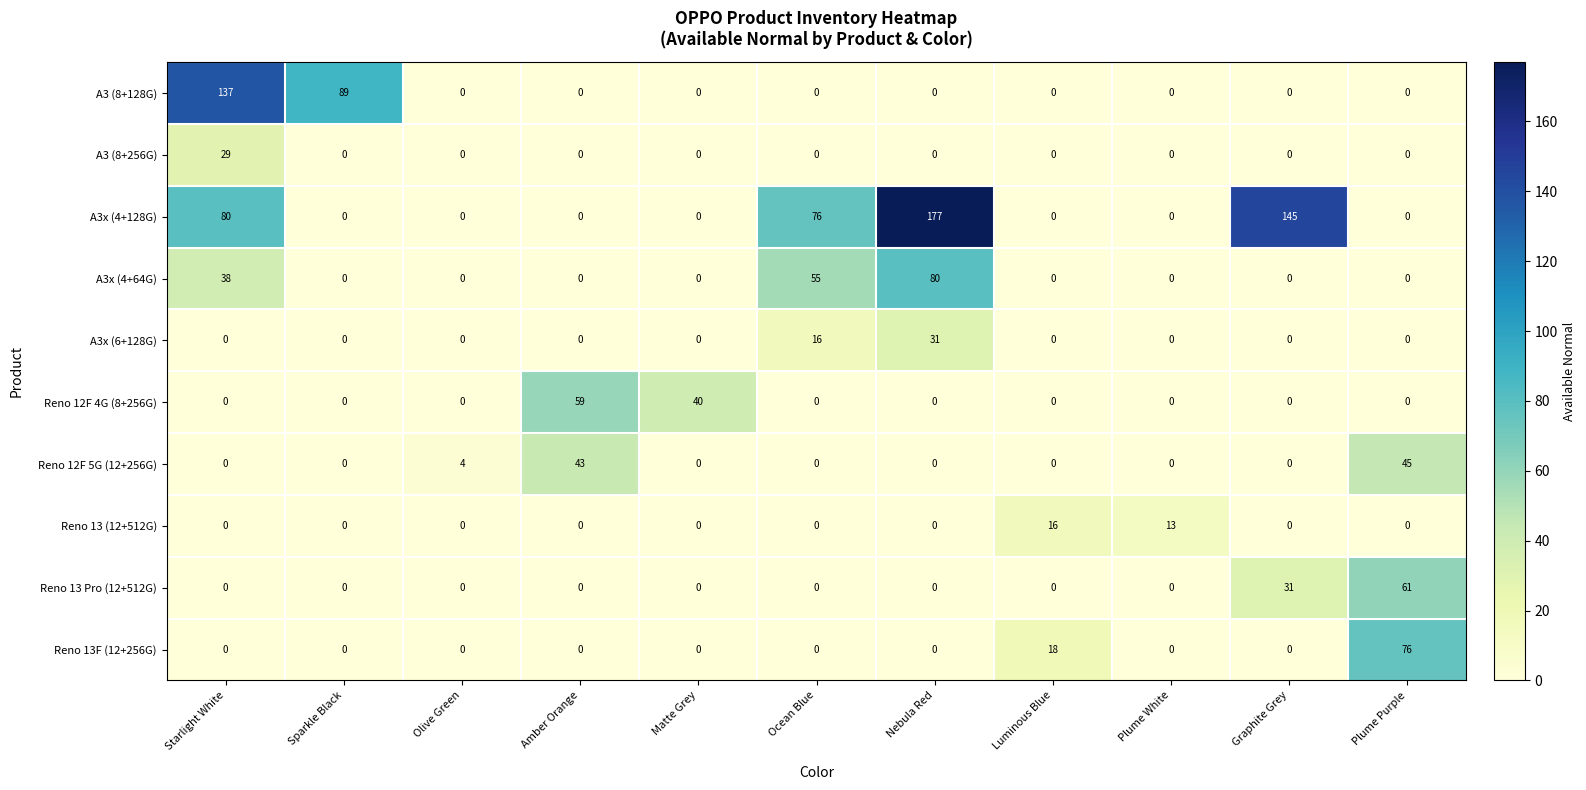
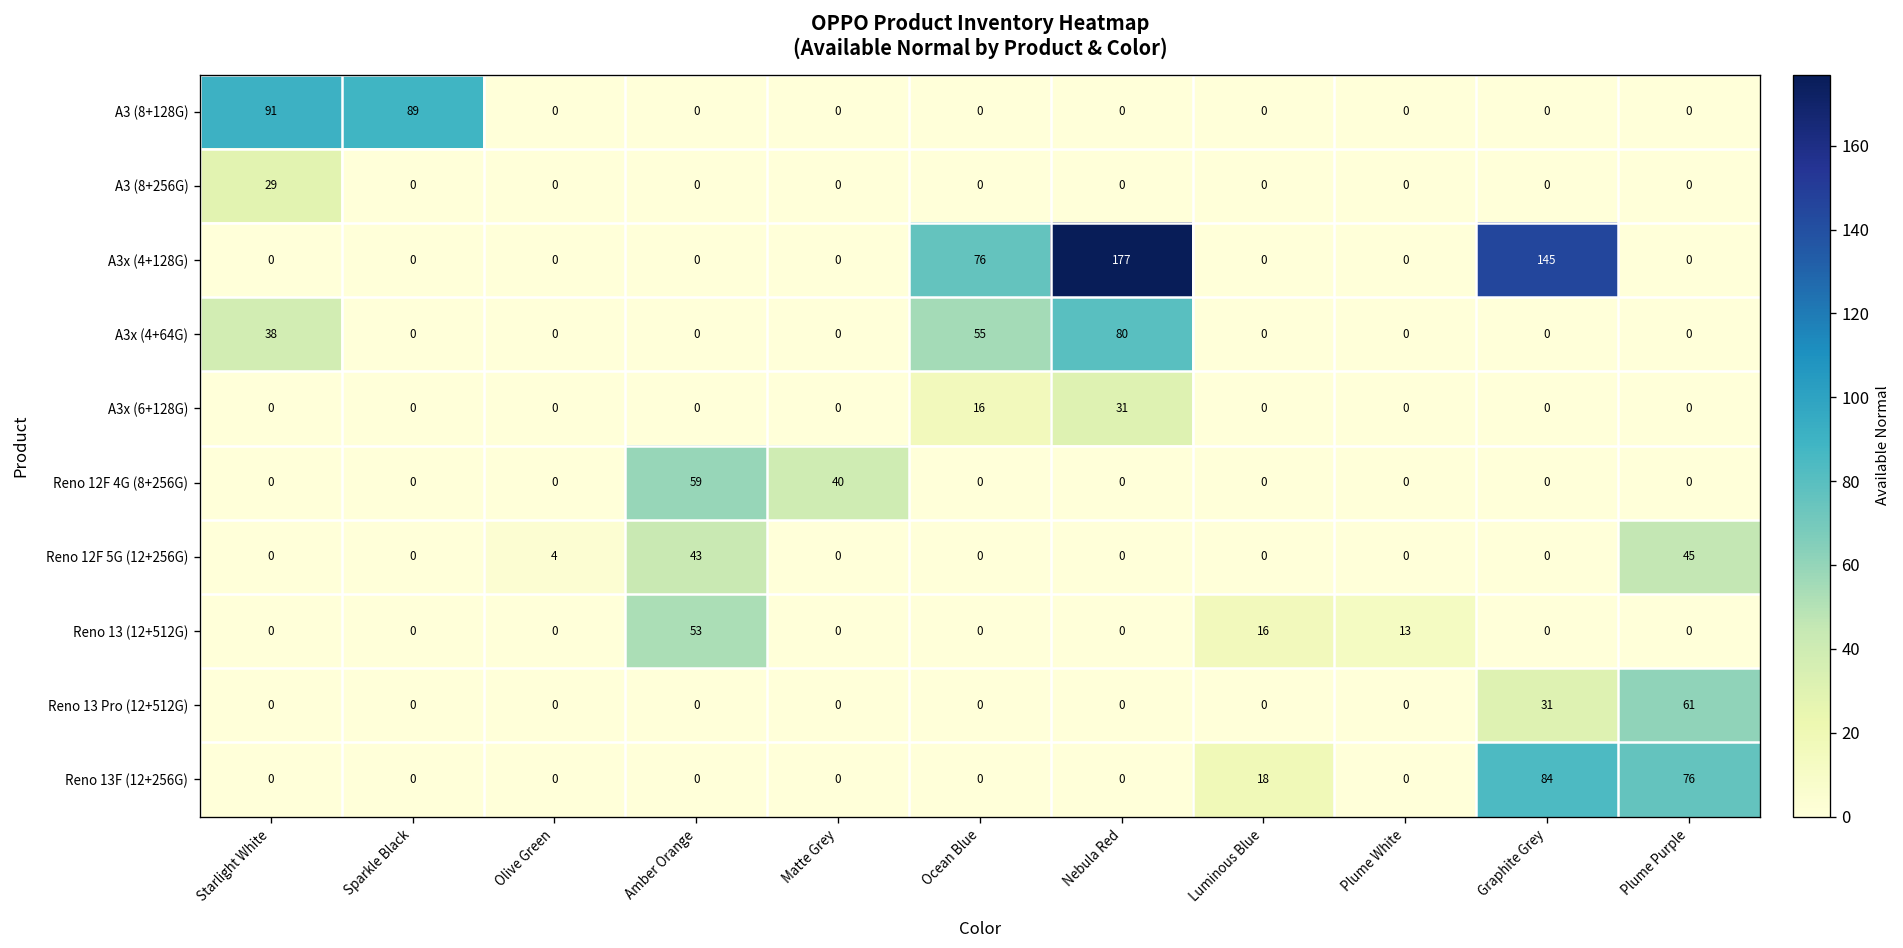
A3 (8+128G), Starlight White: 137 -> 91
A3x (4+128G), Starlight White: 80 -> 0
Reno 13 (12+512G), Amber Orange: 0 -> 53
Reno 13F (12+256G), Graphite Grey: 0 -> 84
